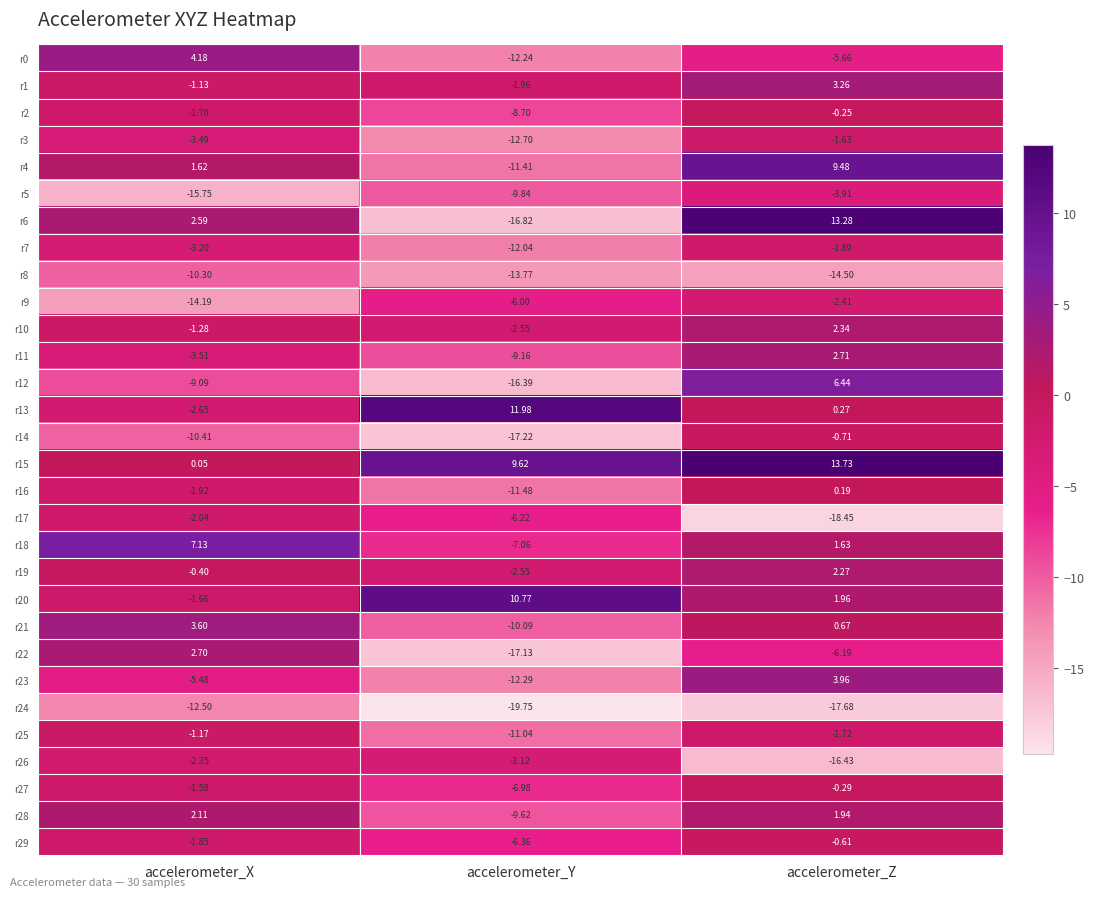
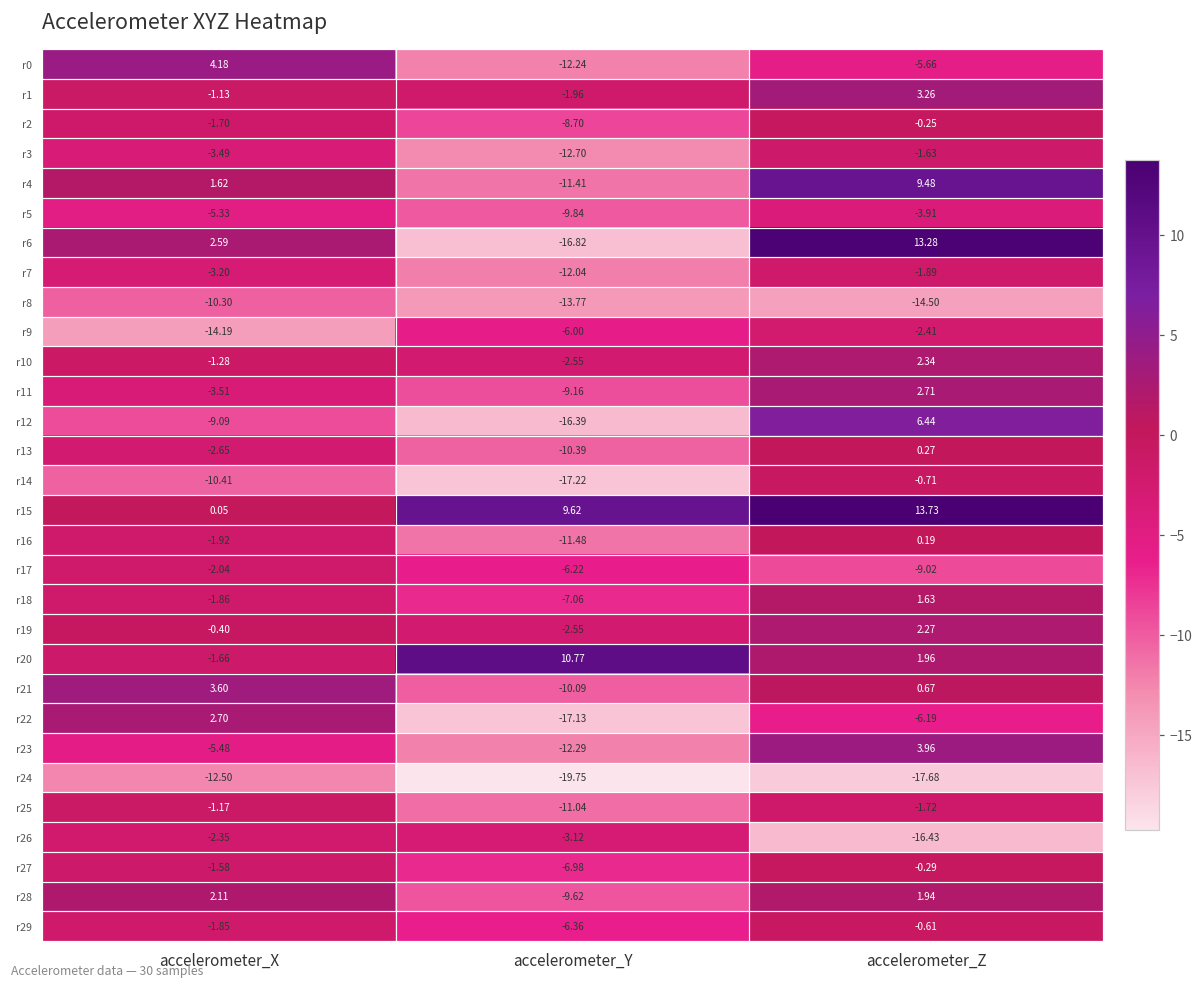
r5, accelerometer_X: -15.75 -> -5.33
r13, accelerometer_Y: 11.98 -> -10.39
r17, accelerometer_Z: -18.45 -> -9.02
r18, accelerometer_X: 7.13 -> -1.86
